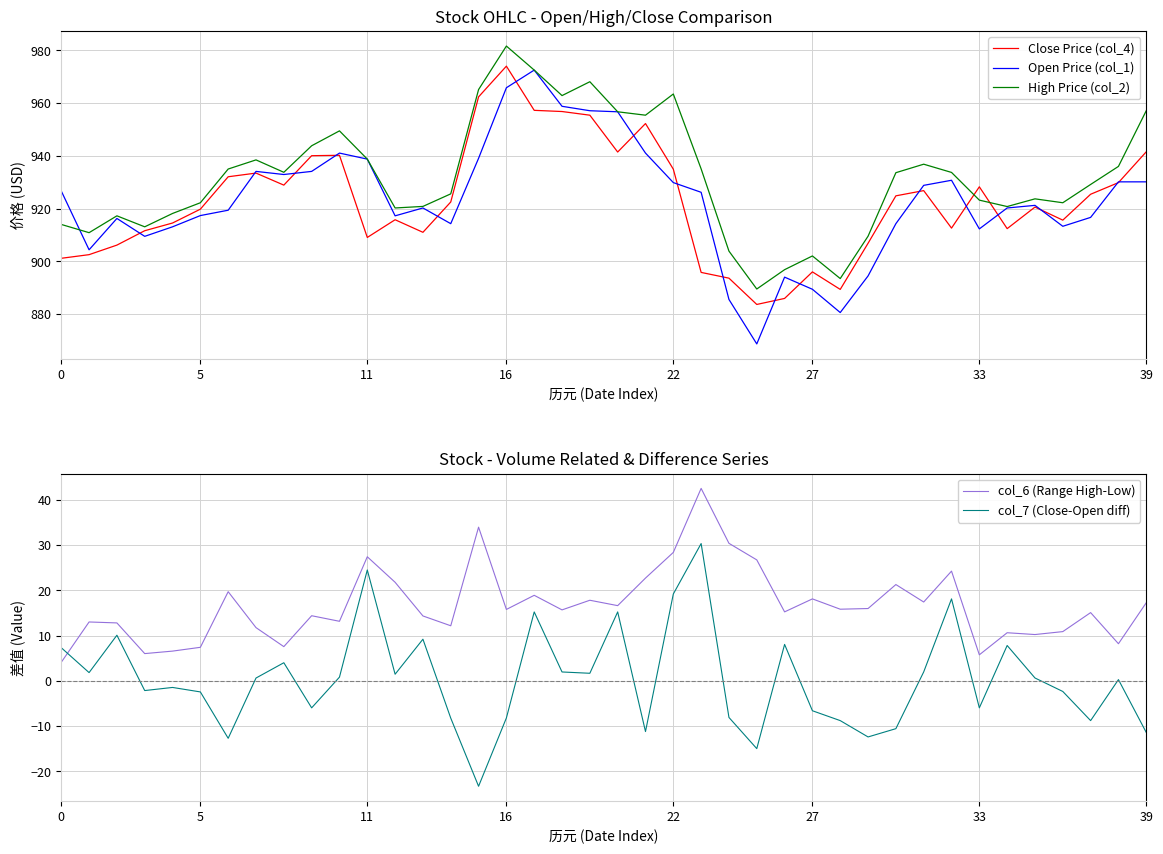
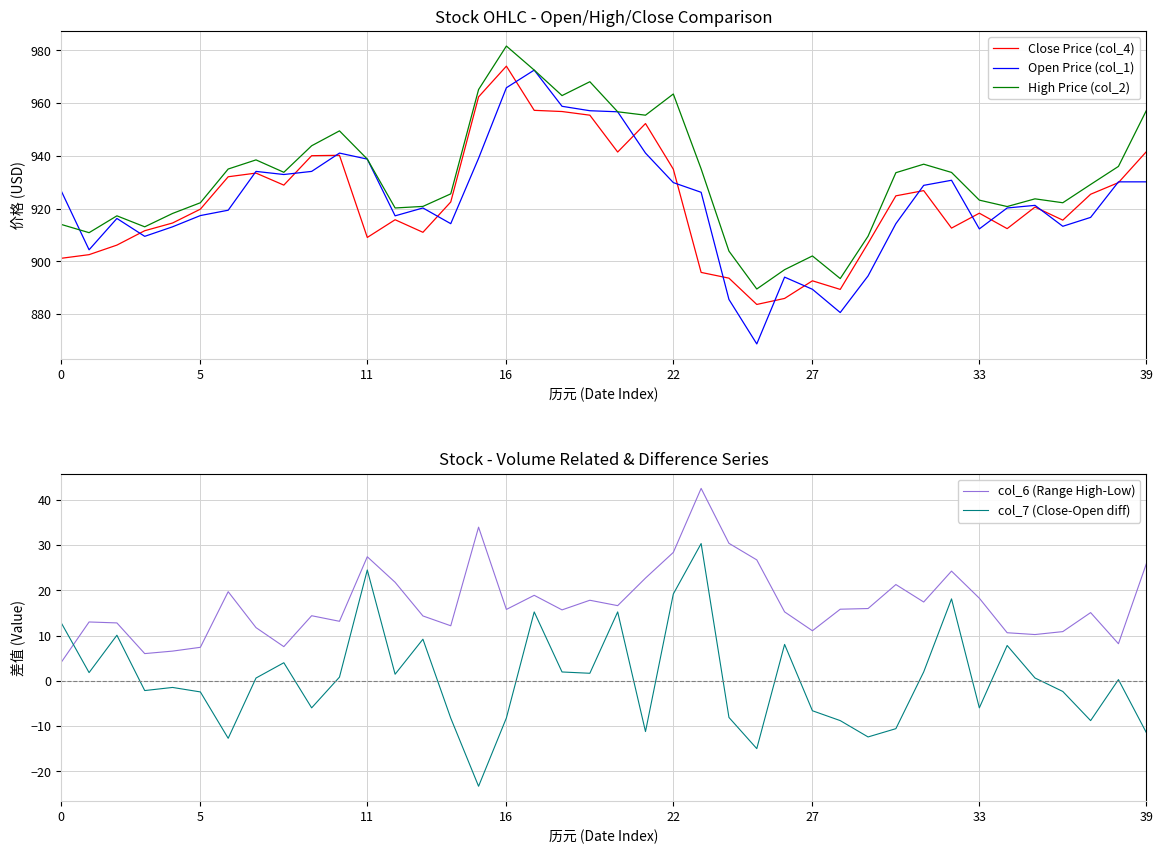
Stock OHLC - Open/High/Close Comparison, Close Price (col_4), 27: 896 -> 893
Stock OHLC - Open/High/Close Comparison, Close Price (col_4), 33: 928 -> 918
Stock - Volume Related & Difference Series, col_7 (Close-Open diff), 0: 7 -> 13
Stock - Volume Related & Difference Series, col_6 (Range High-Low), 27: 18 -> 11
Stock - Volume Related & Difference Series, col_6 (Range High-Low), 33: 6 -> 18
Stock - Volume Related & Difference Series, col_6 (Range High-Low), 39: 17 -> 26
